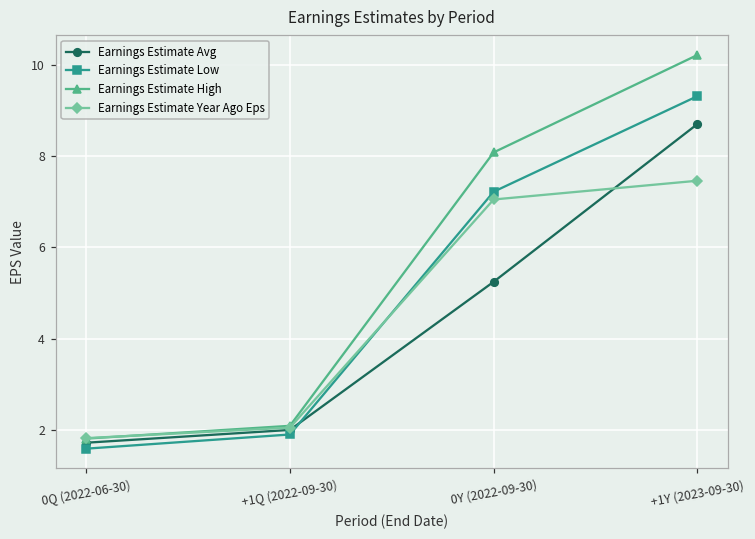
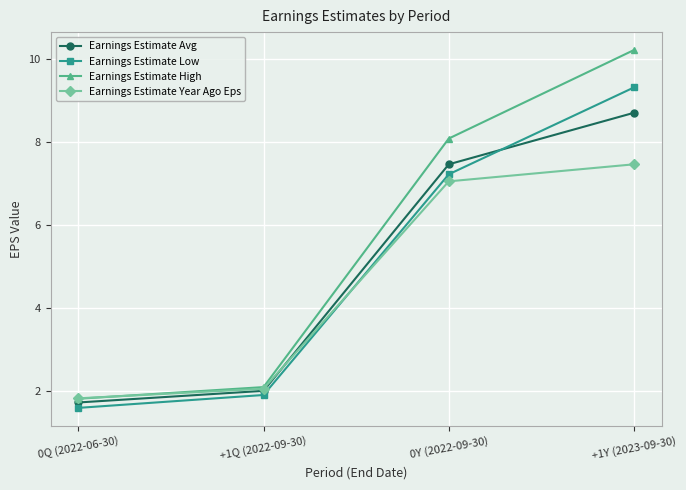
Earnings Estimate Avg, 0Y (2022-09-30): 5.3 -> 7.5
